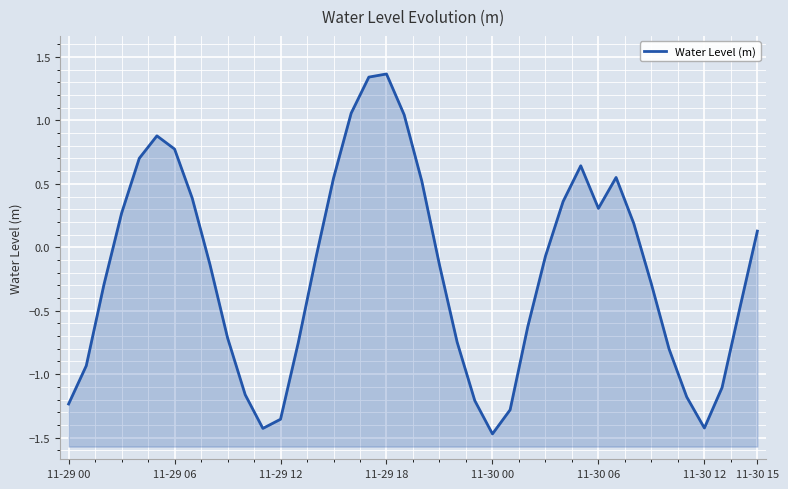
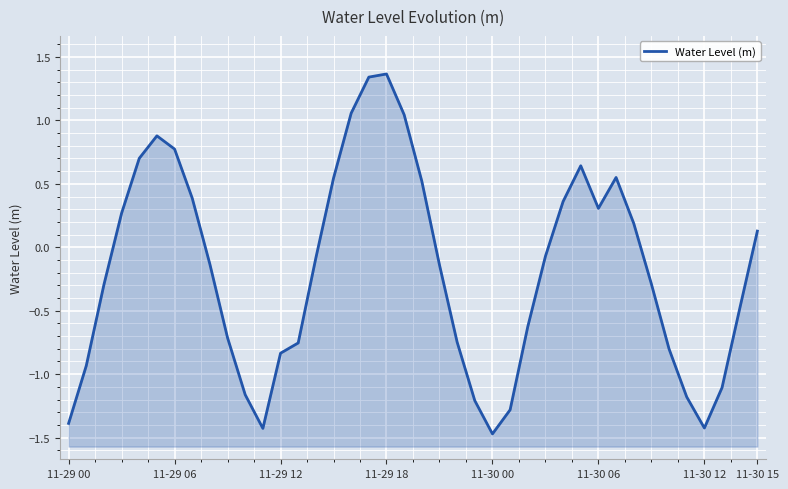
11-29 00: -1.23 -> -1.39
11-29 12: -1.36 -> -0.83
